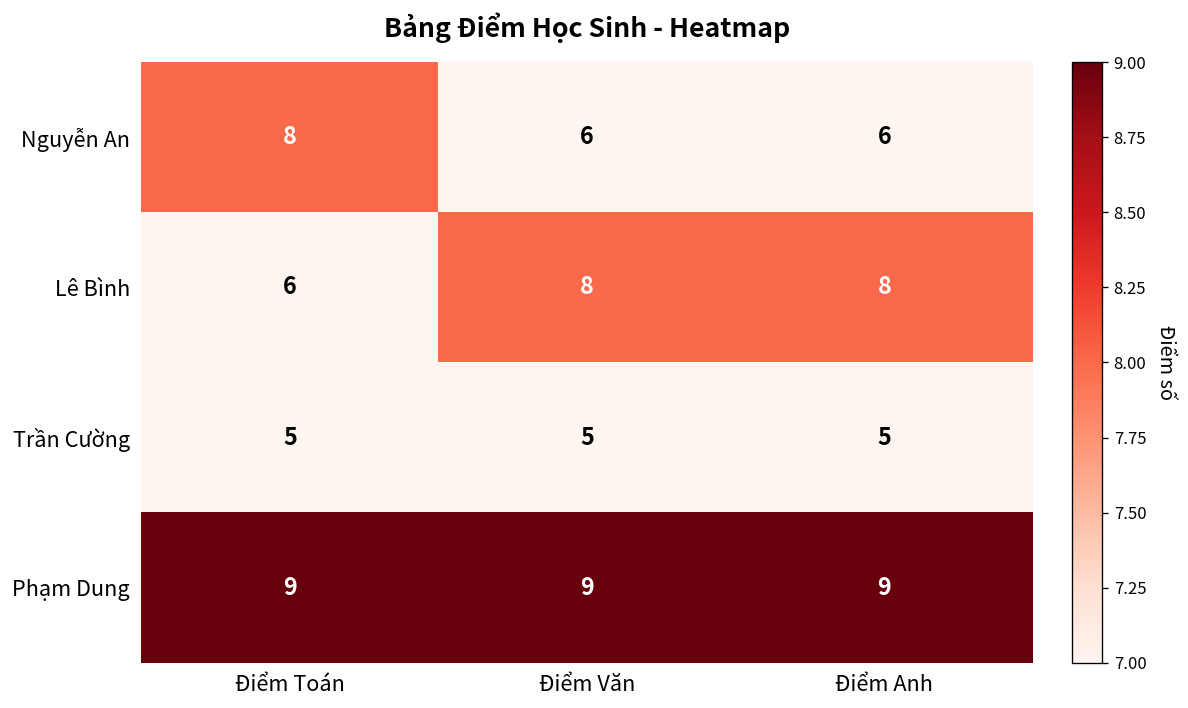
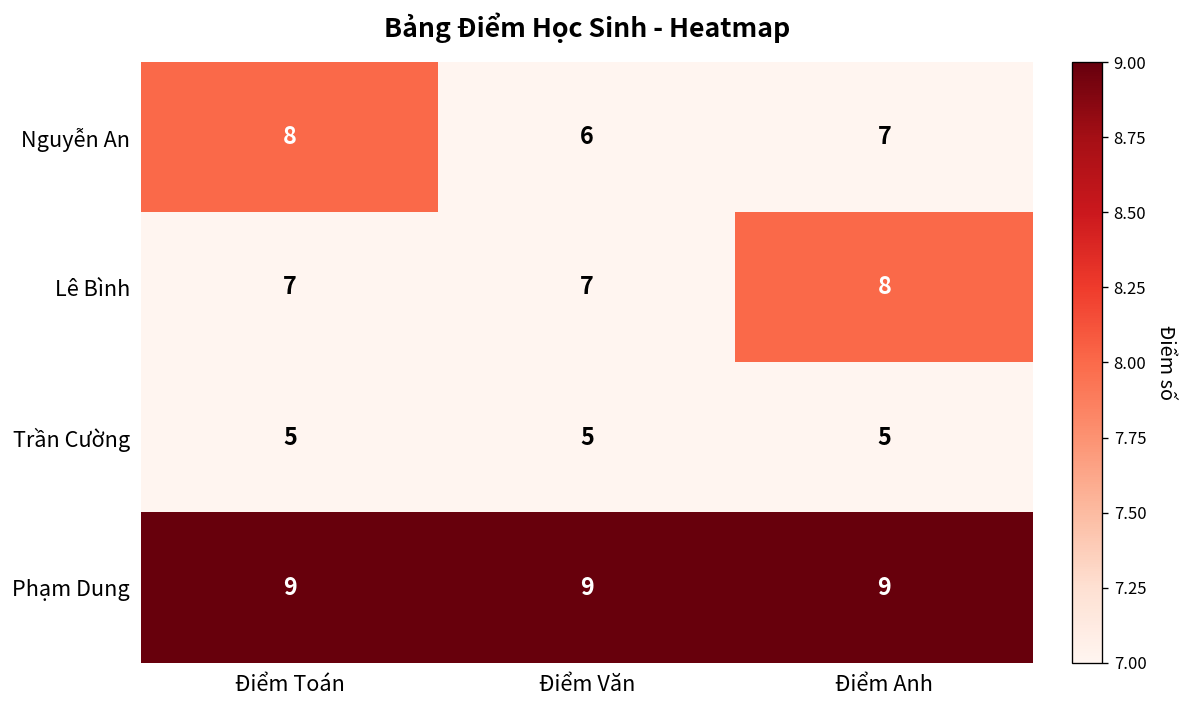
Nguyễn An, Điểm Anh: 6 -> 7
Lê Bình, Điểm Toán: 6 -> 7
Lê Bình, Điểm Văn: 8 -> 7
